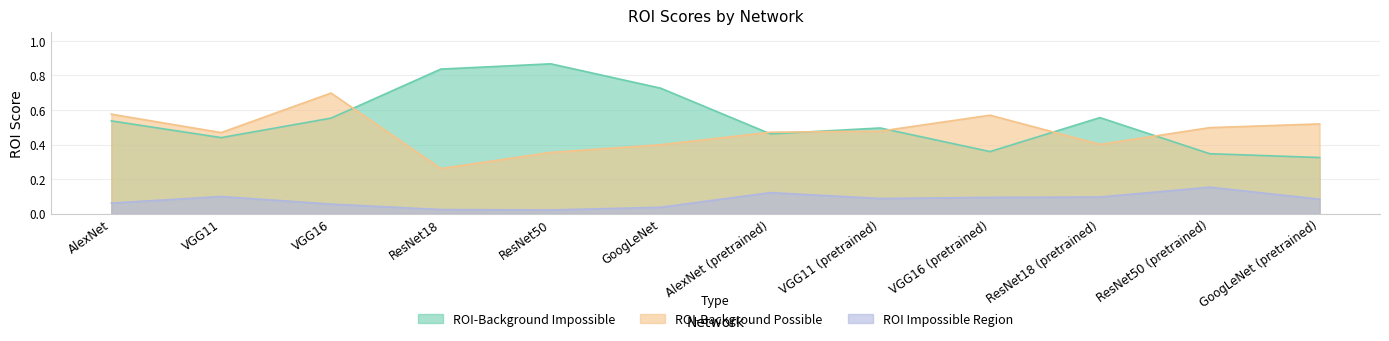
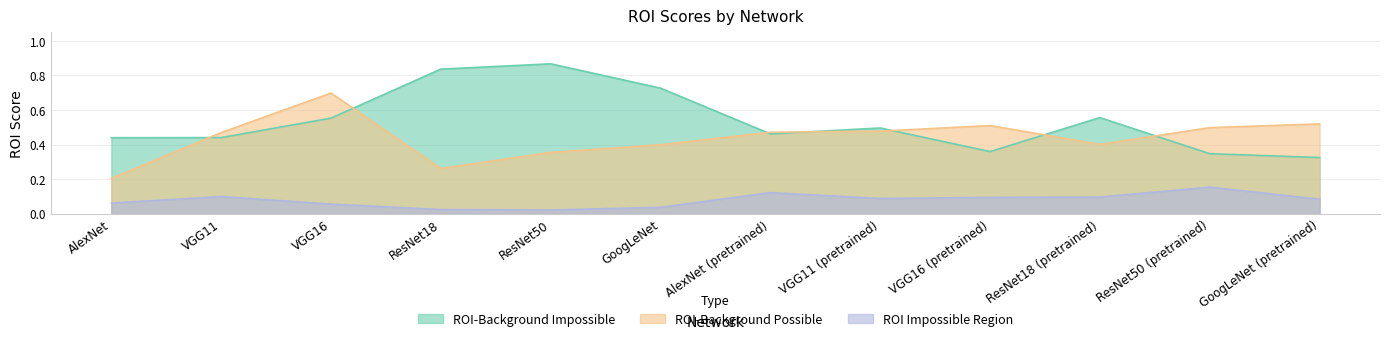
ROI-Background Impossible, AlexNet: 0.54 -> 0.44
ROI-Background Possible, AlexNet: 0.58 -> 0.20
ROI-Background Possible, VGG16 (pretrained): 0.57 -> 0.51
